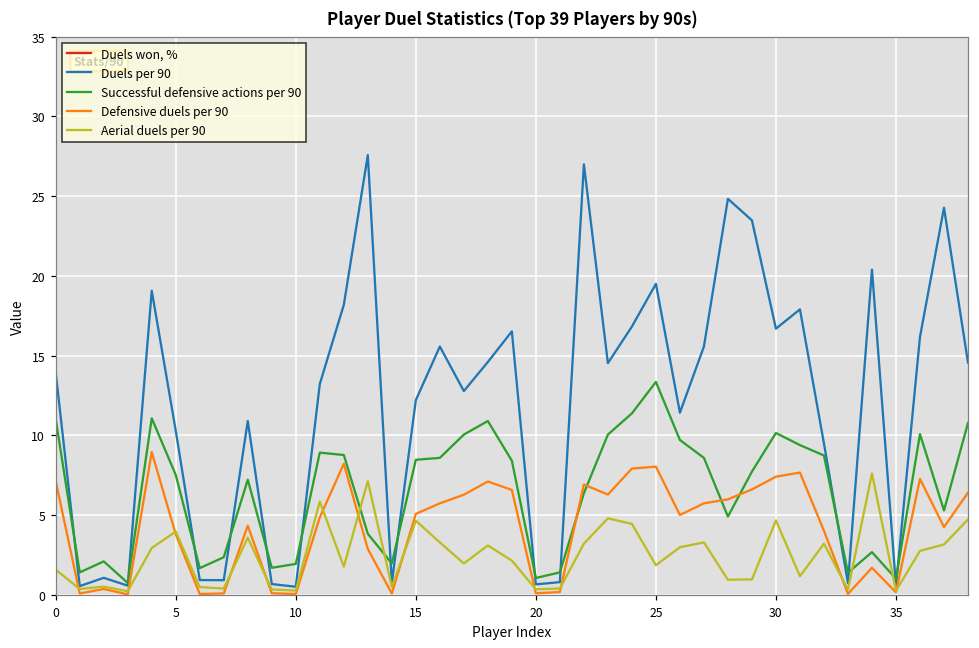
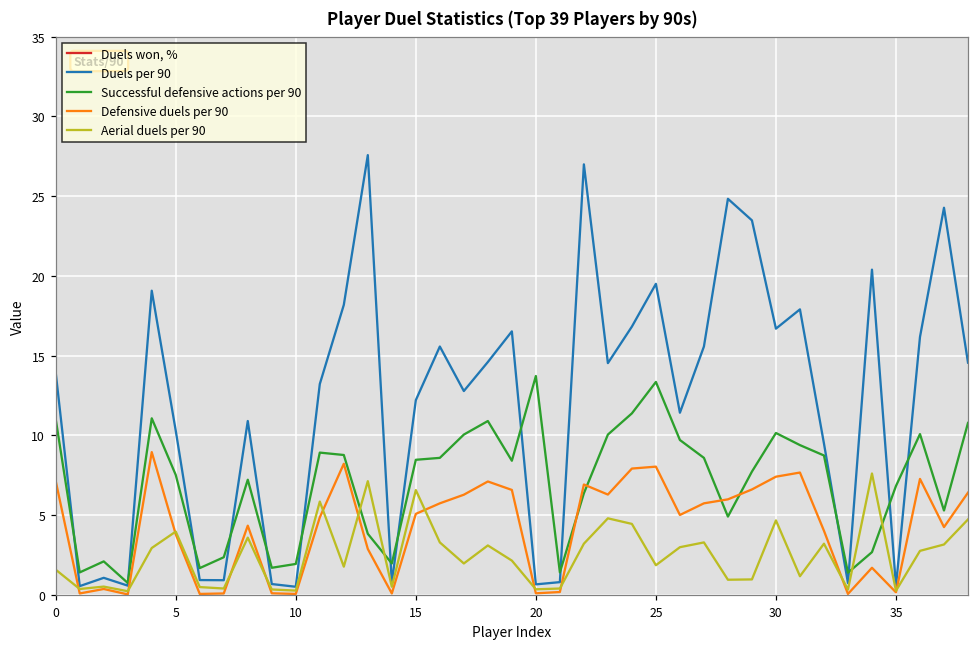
Aerial duels per 90, 15: 4.7 -> 6.6
Successful defensive actions per 90, 20: 1.1 -> 13.7
Successful defensive actions per 90, 35: 1.0 -> 6.8
